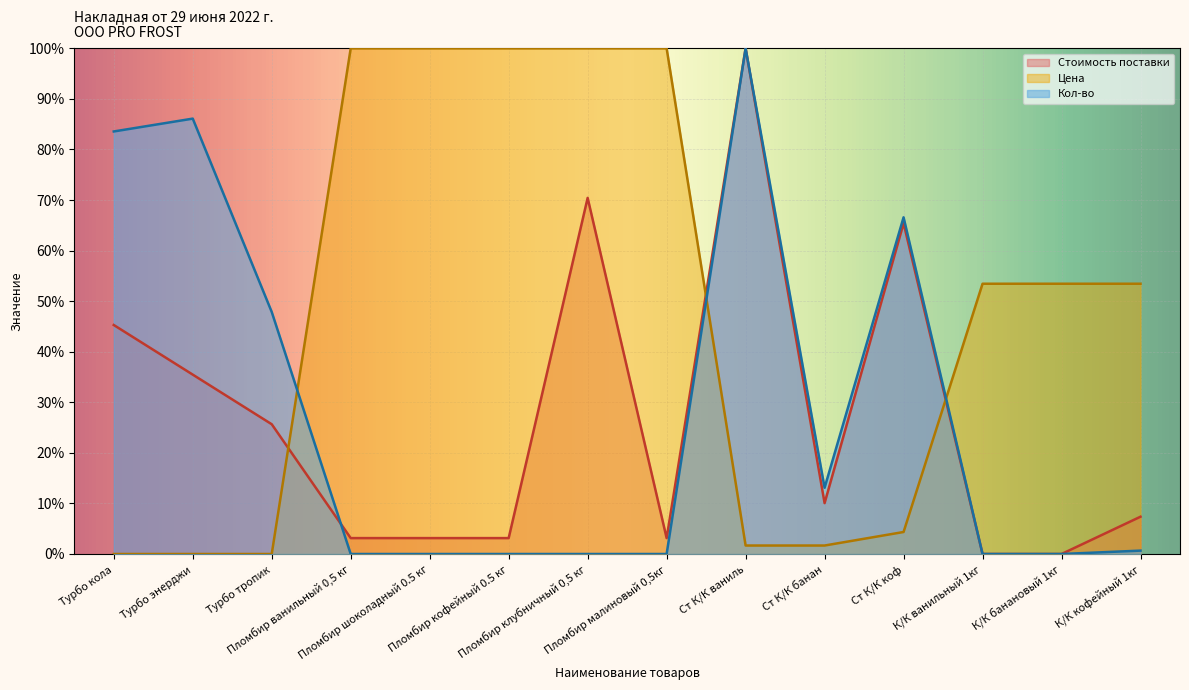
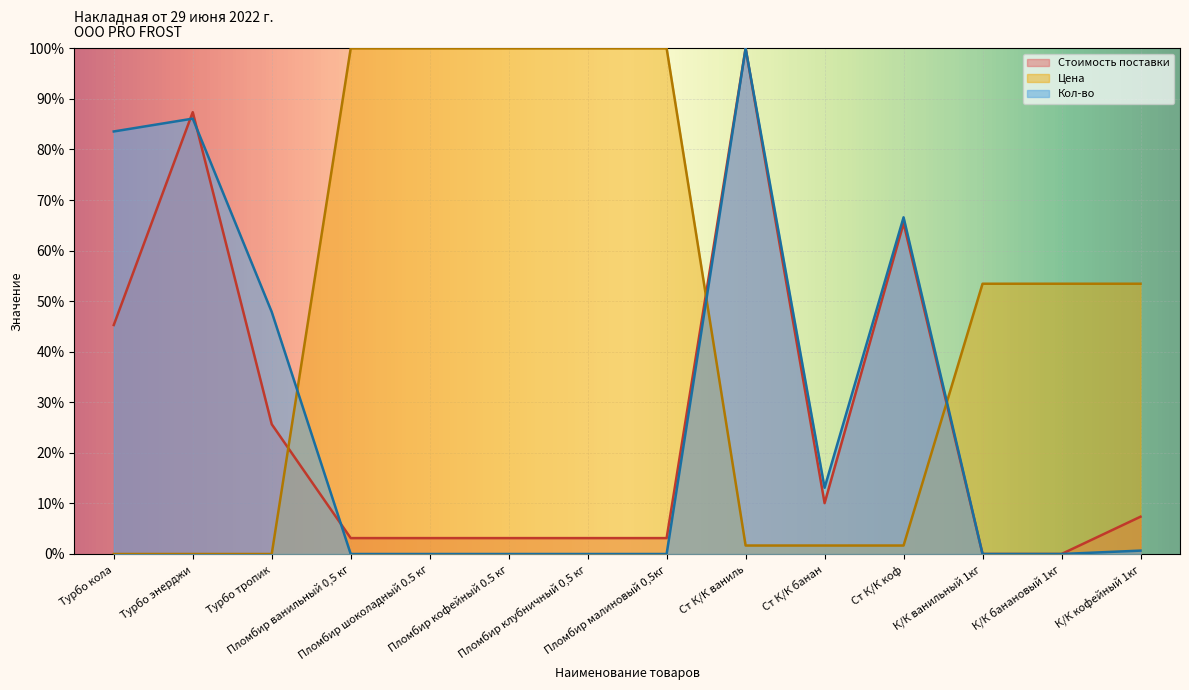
Стоимость поставки, Турбо энерджи: 35% -> 87%
Стоимость поставки, Пломбир клубничный 0,5 кг: 70% -> 3%
Цена, Ст К/К коф: 4% -> 2%
